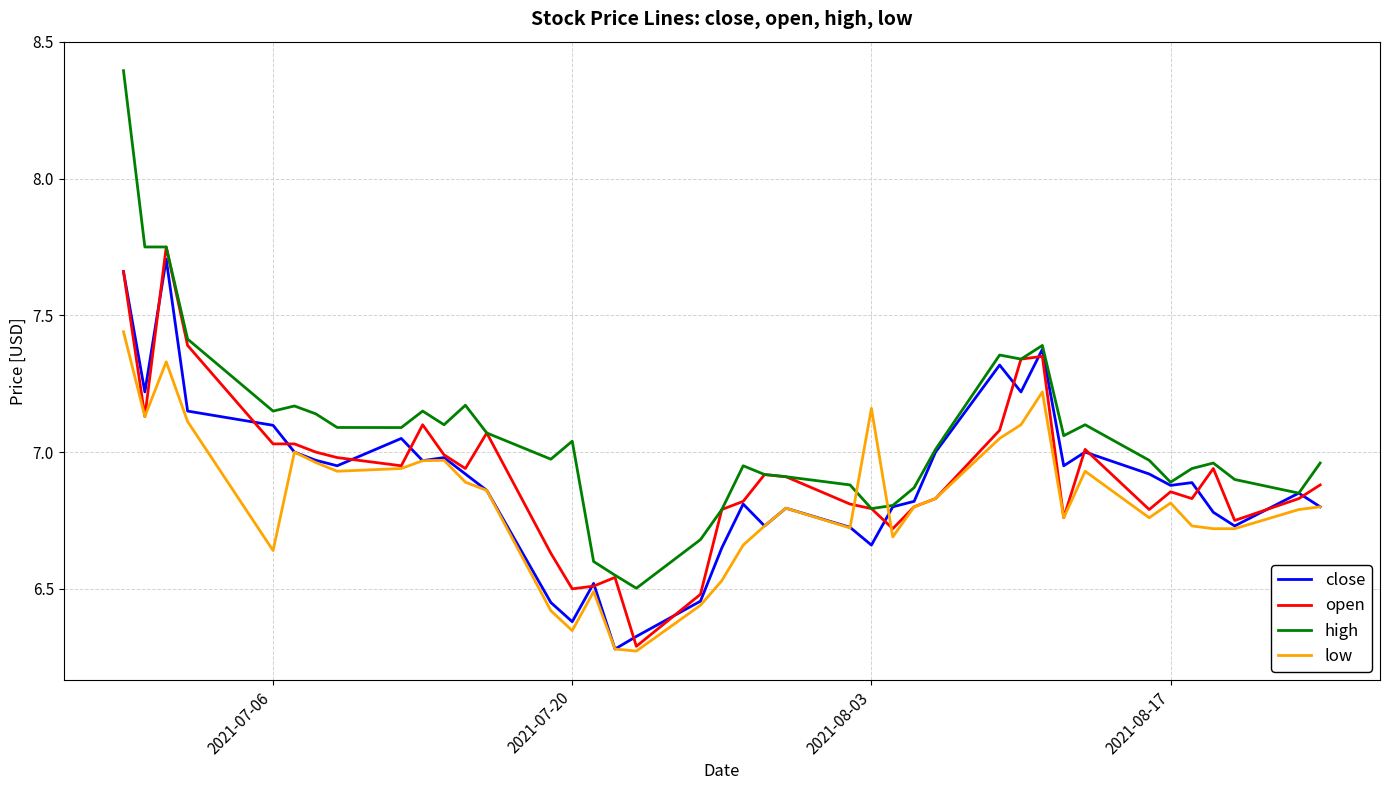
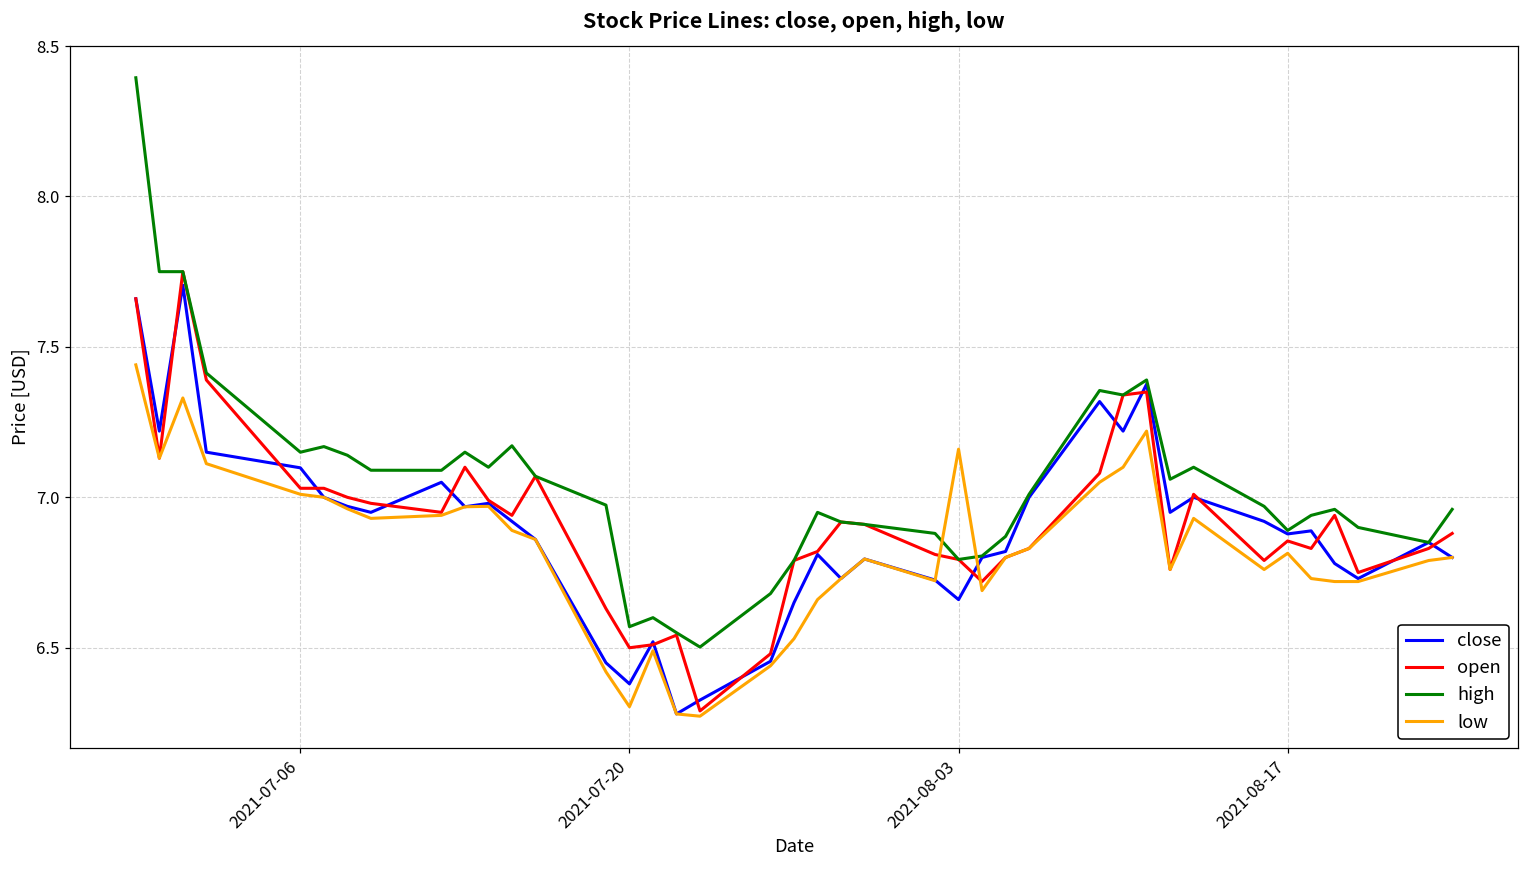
low, 2021-07-06: 6.64 -> 7.01
high, 2021-07-20: 7.04 -> 6.57
low, 2021-07-20: 6.35 -> 6.30
